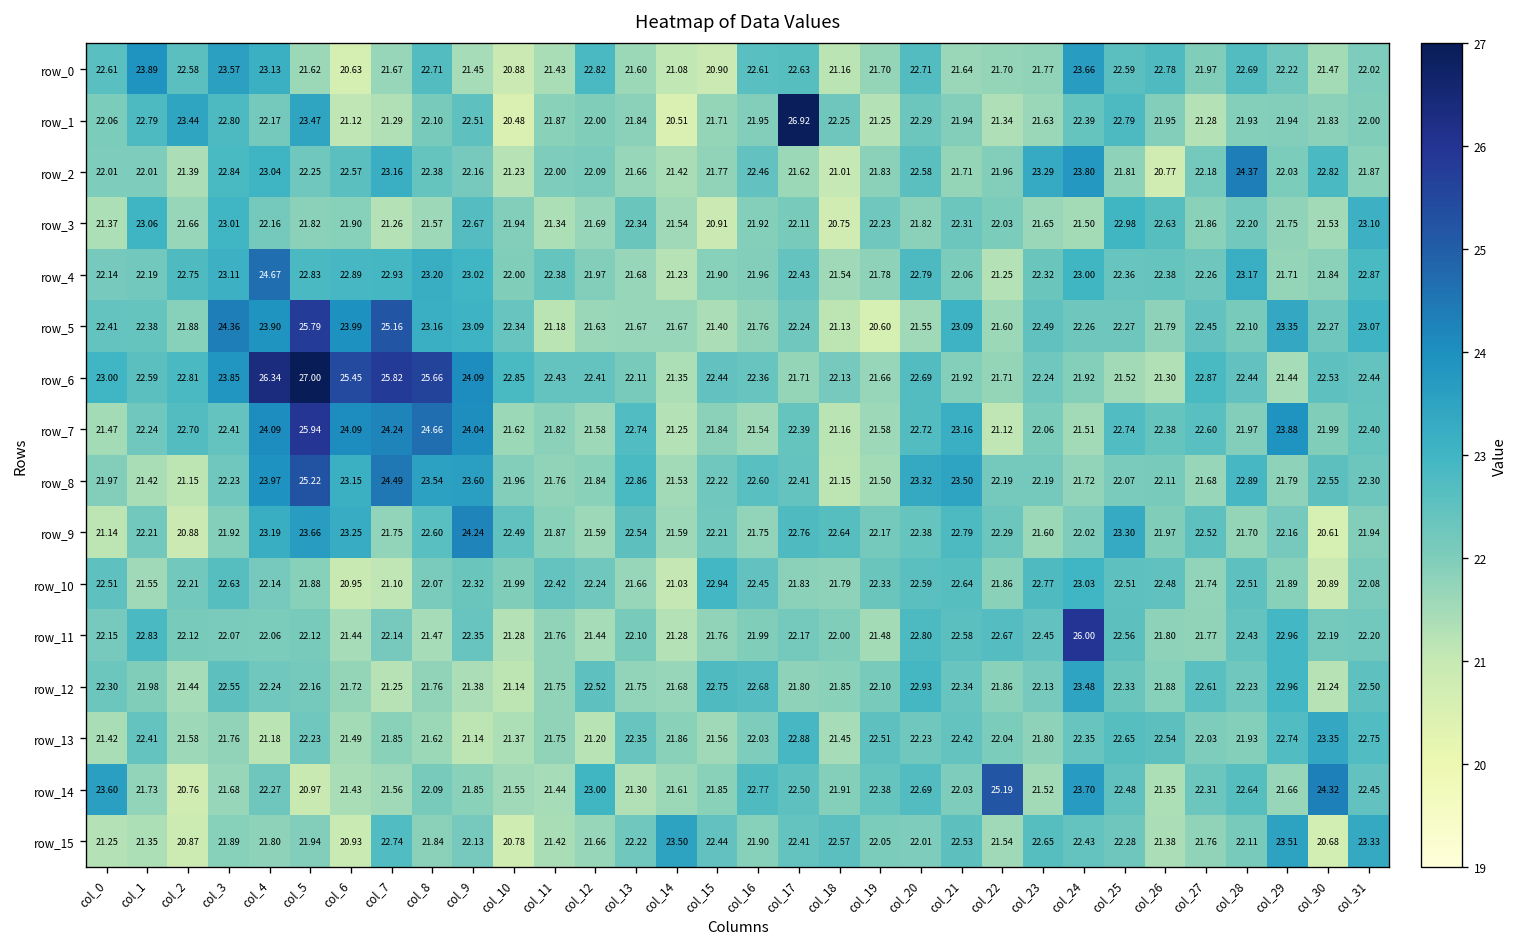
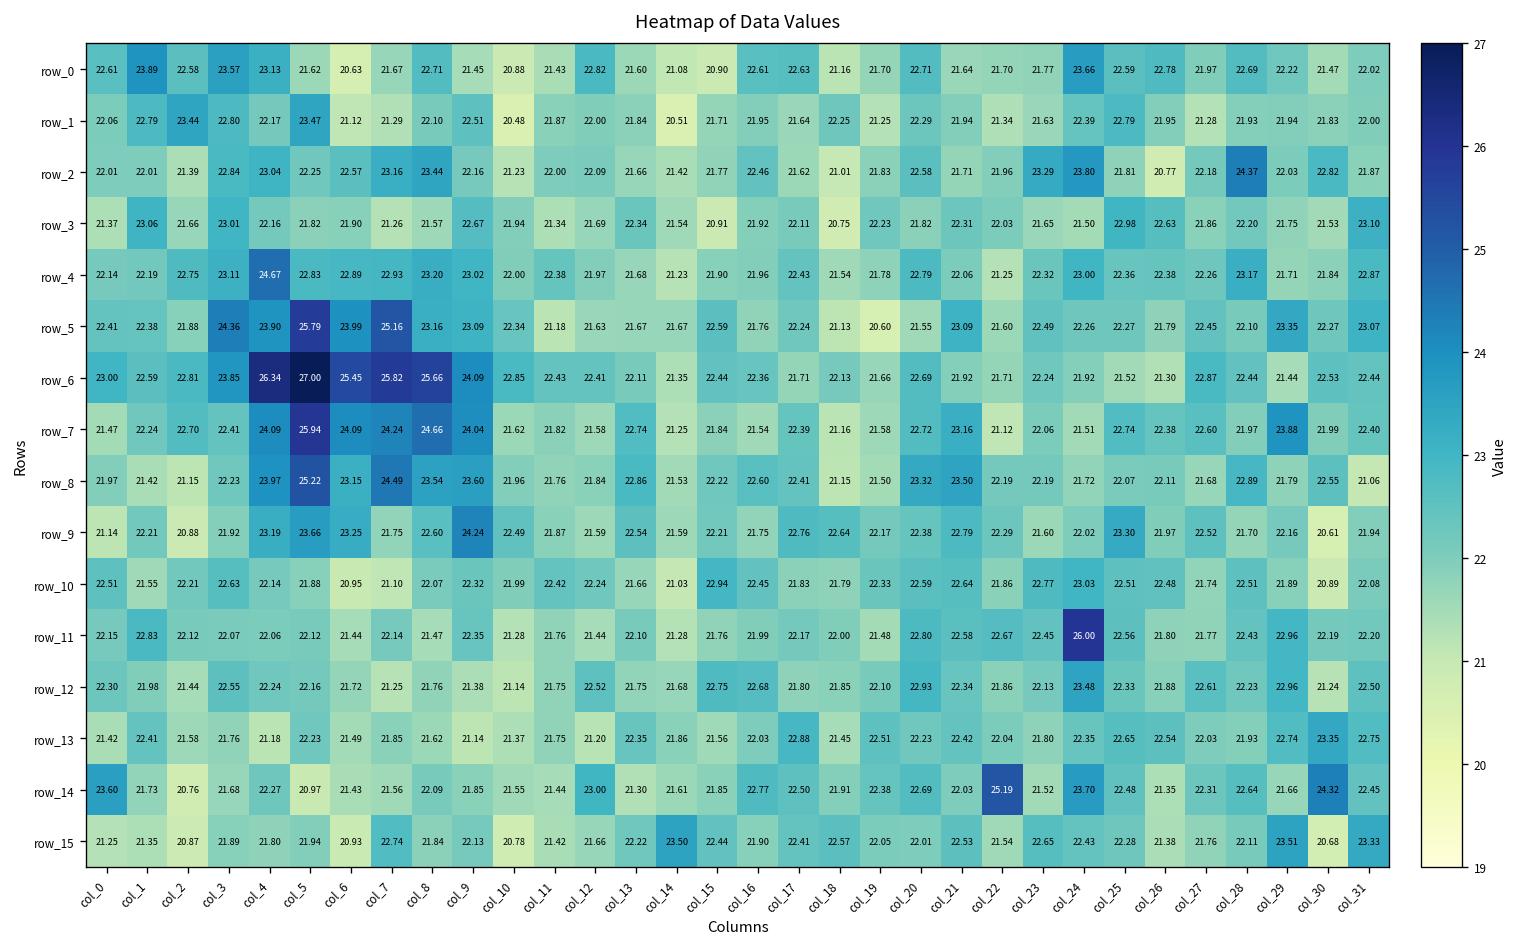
row_1, col_17: 26.92 -> 21.64
row_2, col_8: 22.38 -> 23.44
row_5, col_15: 21.40 -> 22.59
row_8, col_31: 22.30 -> 21.06
